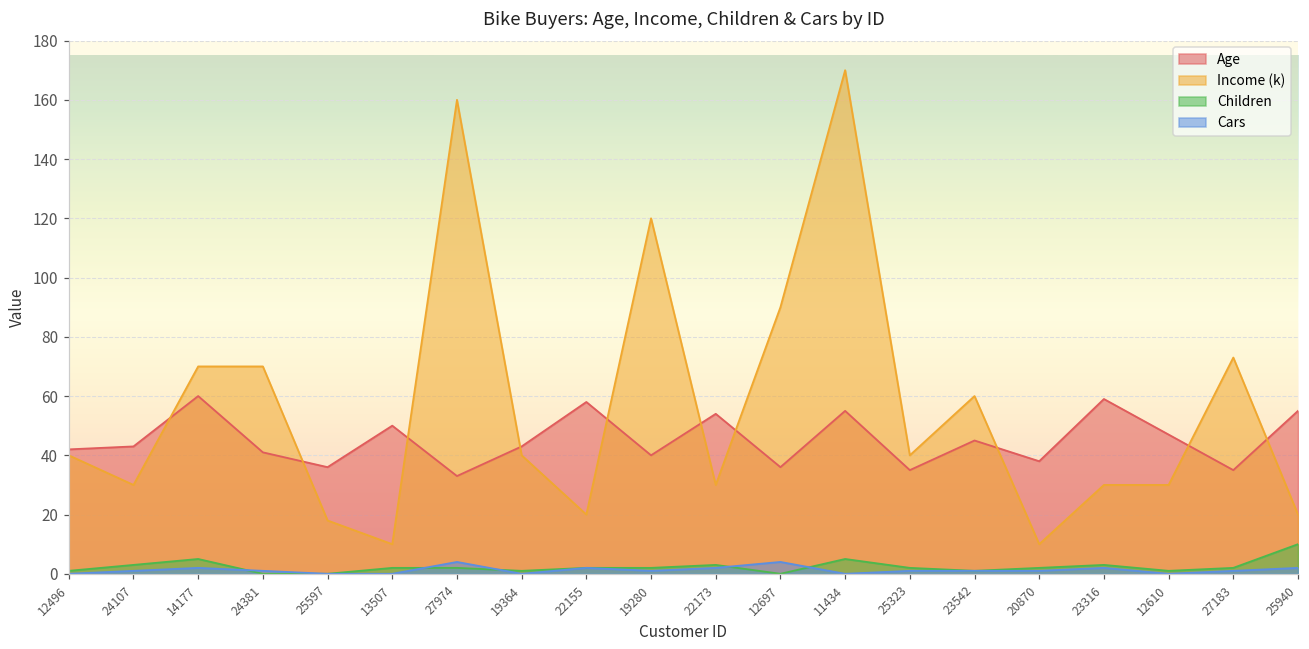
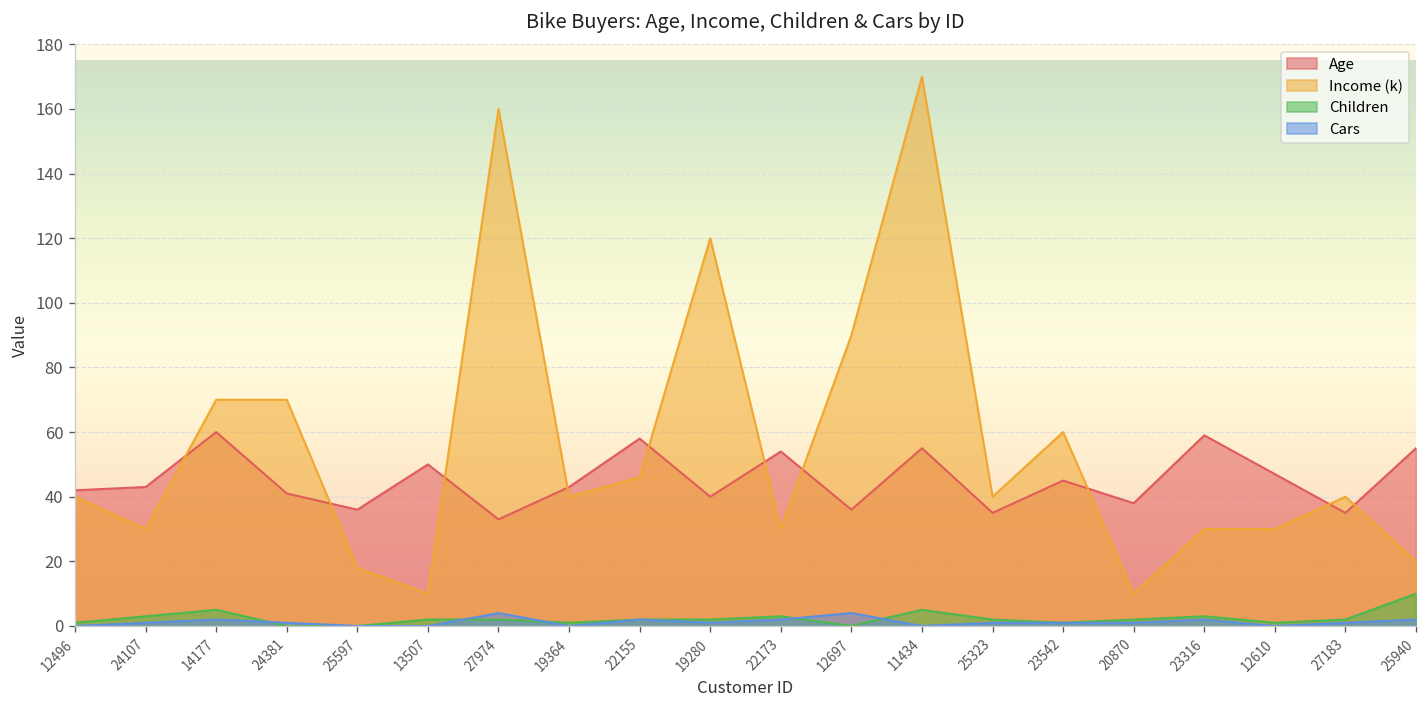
Income (k), 22155: 20 -> 46
Income (k), 27183: 73 -> 40
